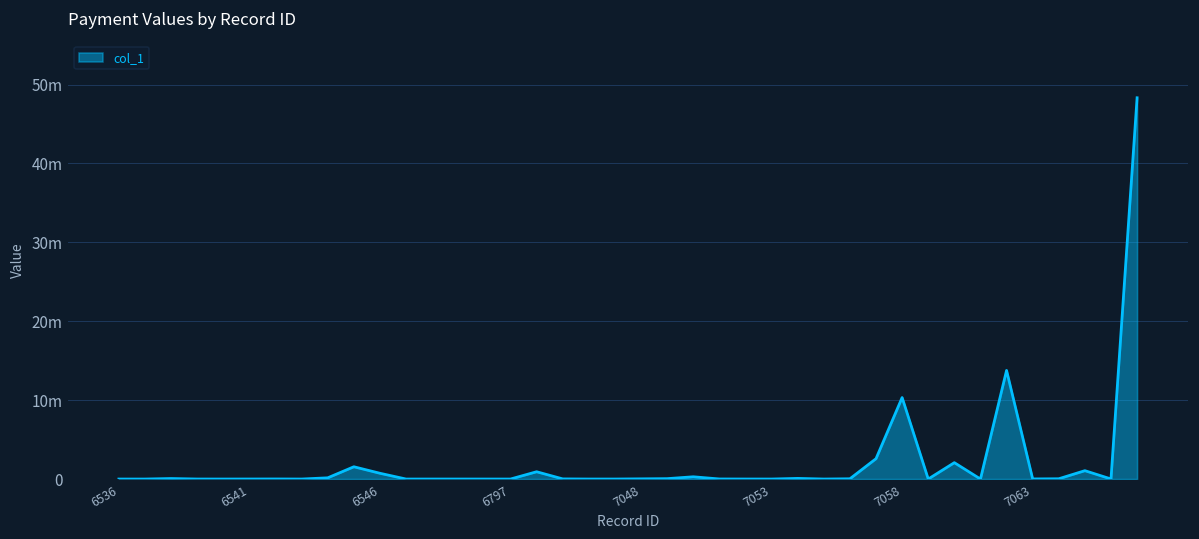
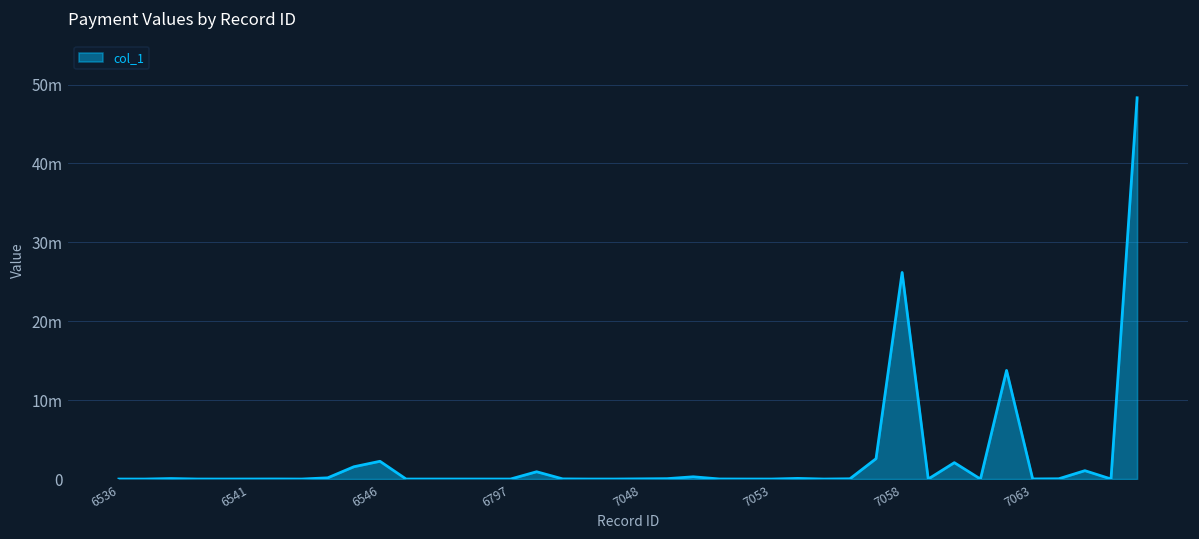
6546: 1m -> 2m
7058: 10m -> 26m
